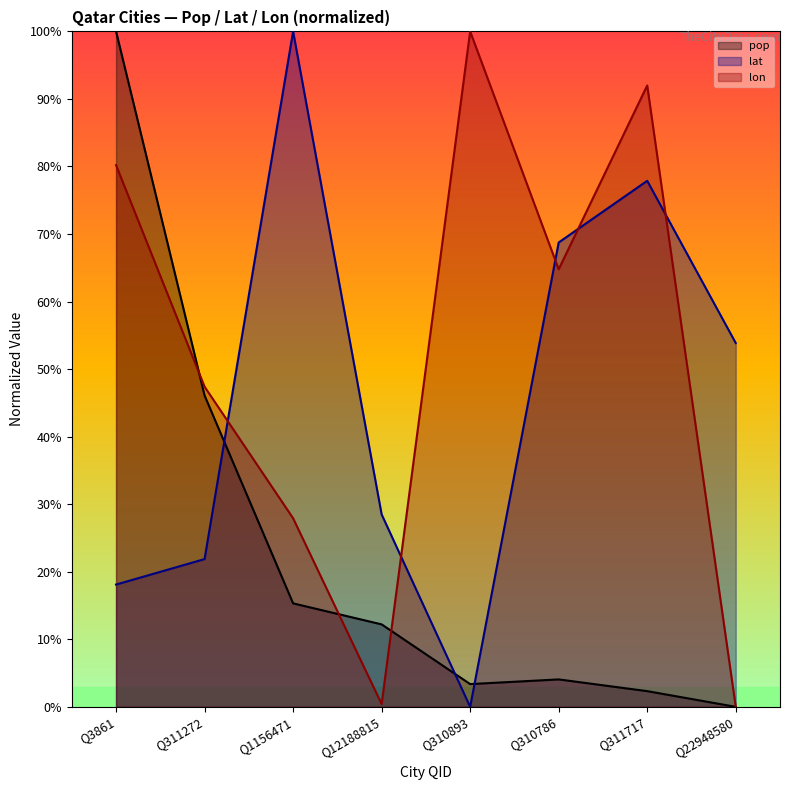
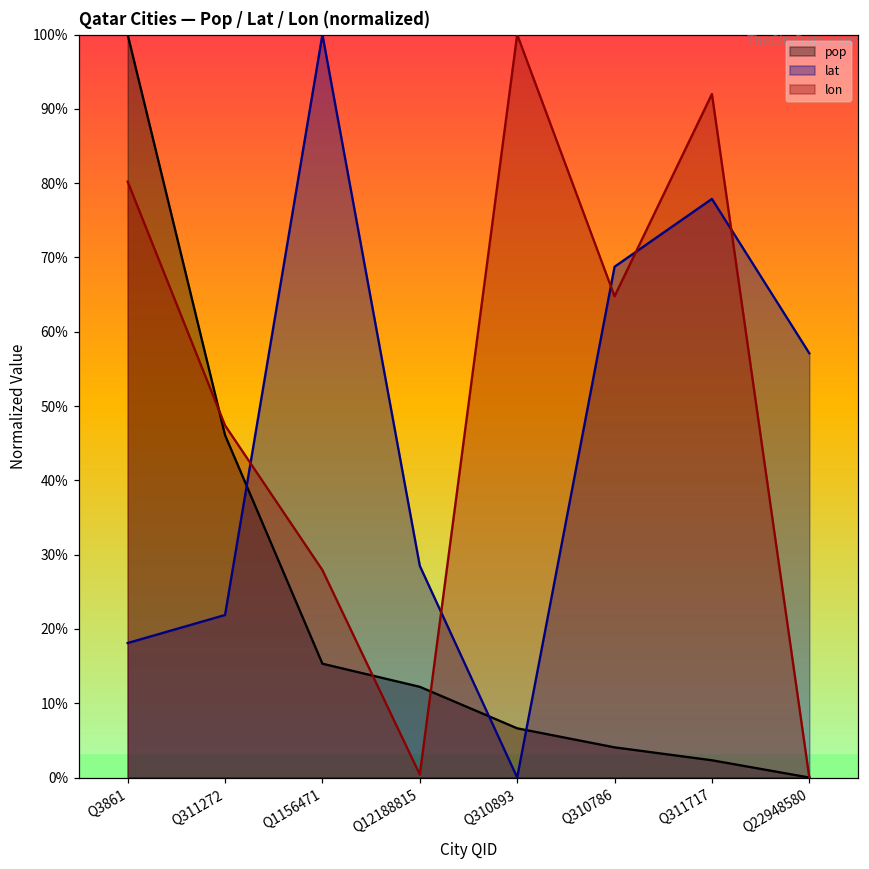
pop, Q310893: 3% -> 7%
lat, Q22948580: 54% -> 57%
